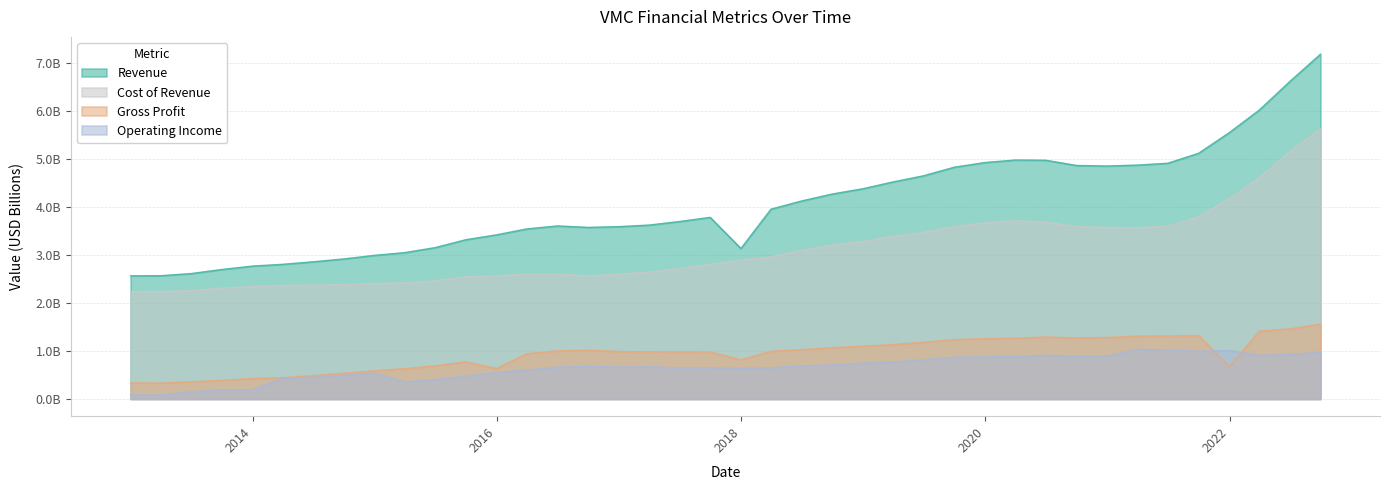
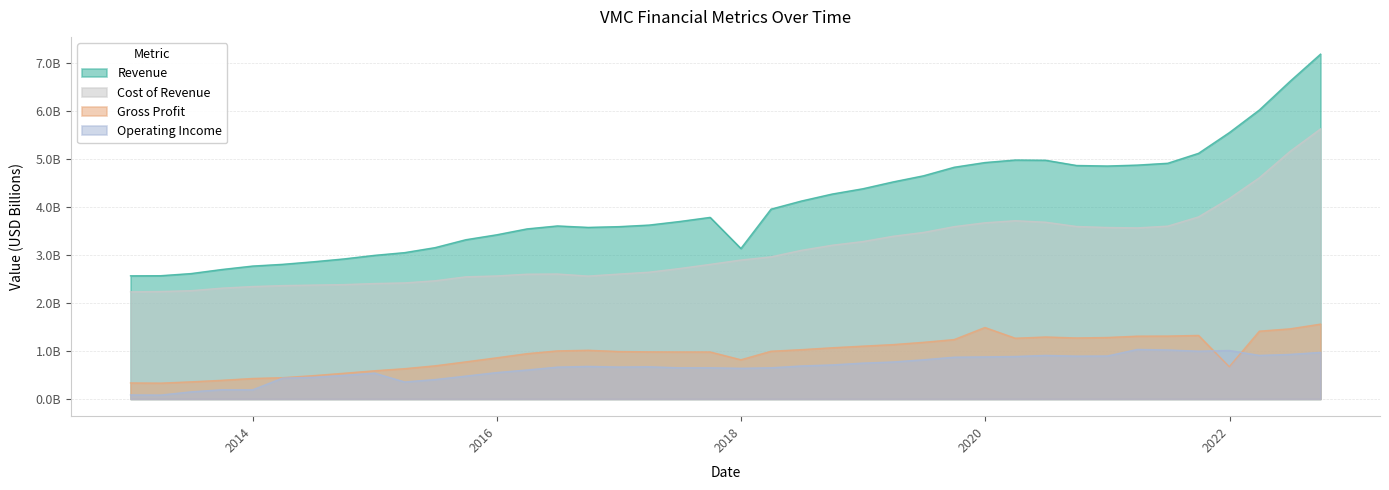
Gross Profit, 2016: 600000000 -> 900000000
Gross Profit, 2020: 1300000000 -> 1500000000
